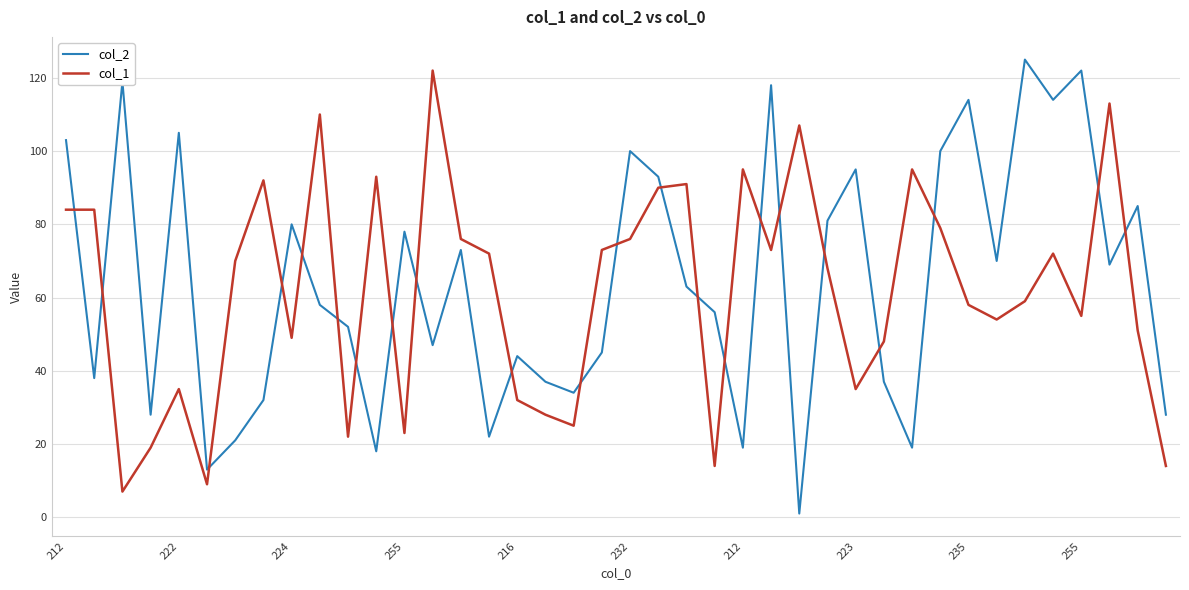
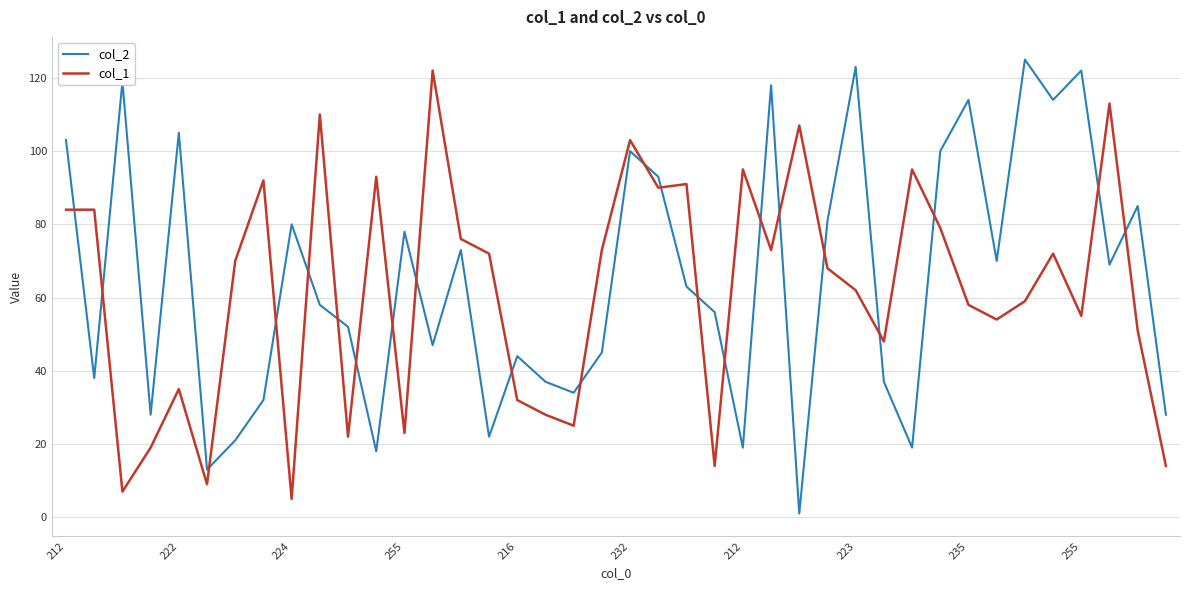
col_1, 224: 49 -> 5
col_1, 232: 76 -> 103
col_2, 223: 95 -> 123
col_1, 223: 35 -> 62
